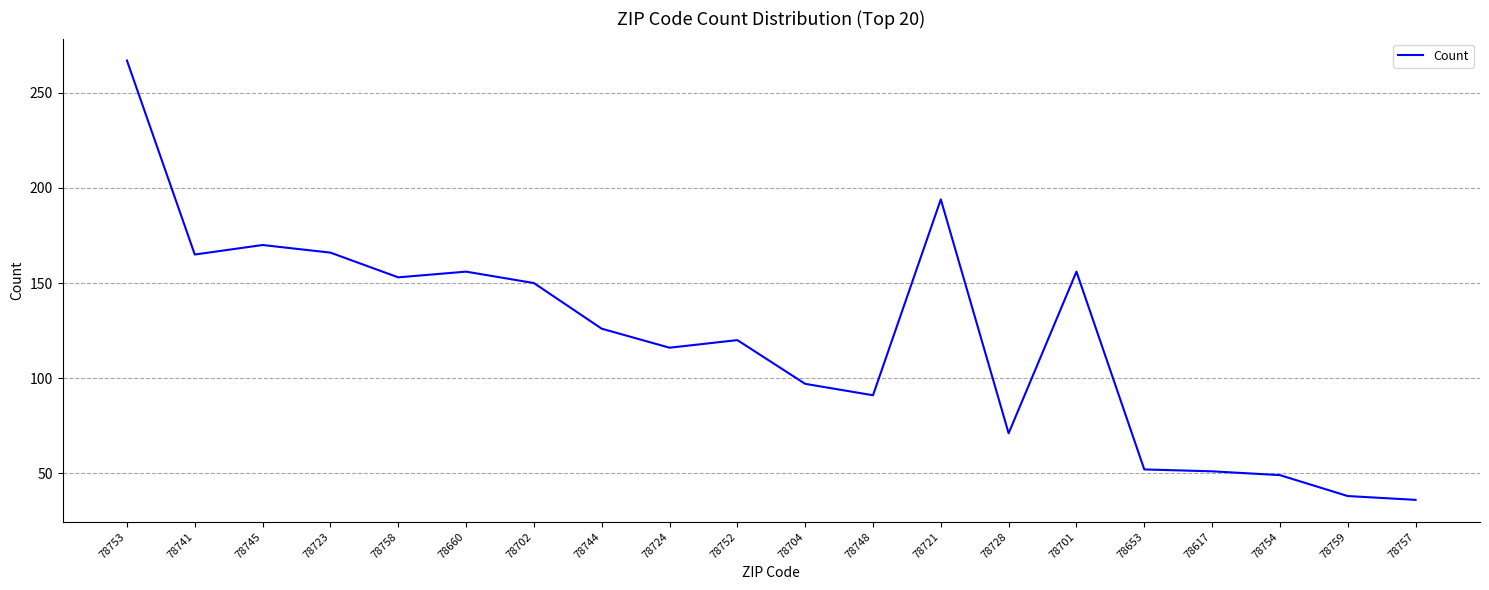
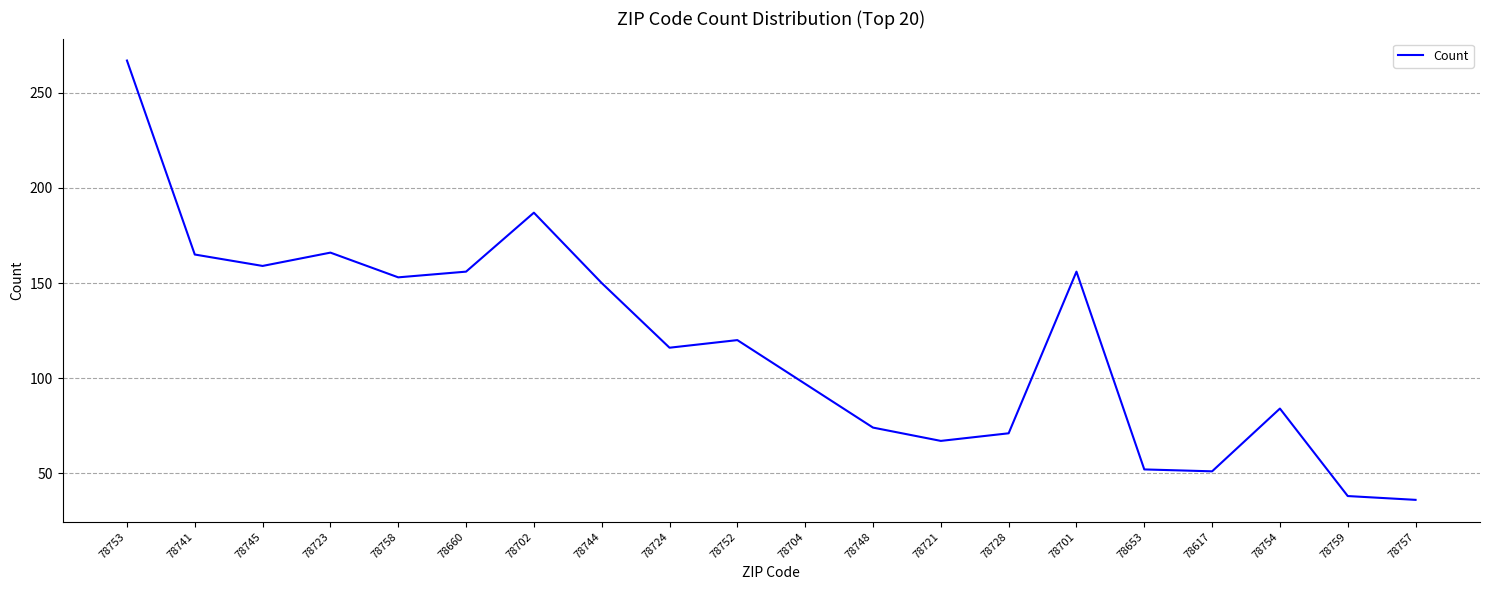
78745: 170 -> 159
78702: 150 -> 187
78744: 126 -> 150
78748: 91 -> 74
78721: 194 -> 67
78754: 49 -> 84
